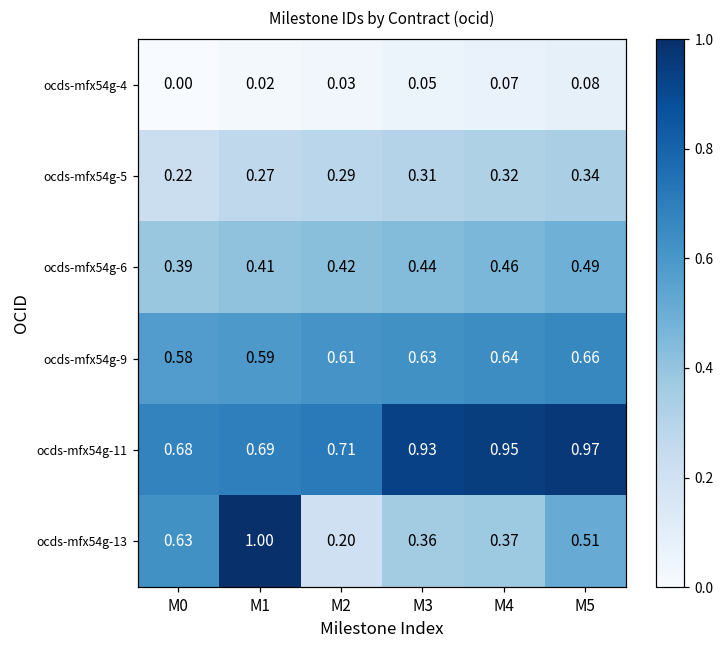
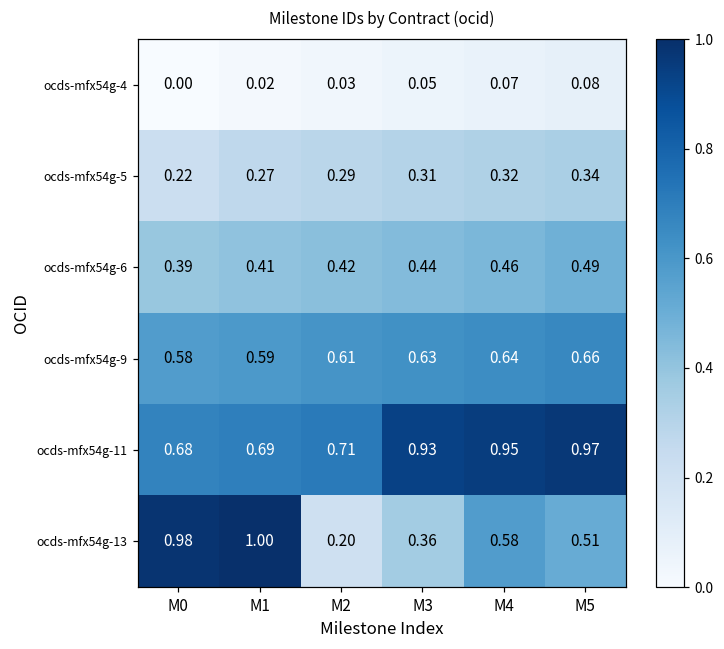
ocds-mfx54g-13, M0: 0.63 -> 0.98
ocds-mfx54g-13, M4: 0.37 -> 0.58
